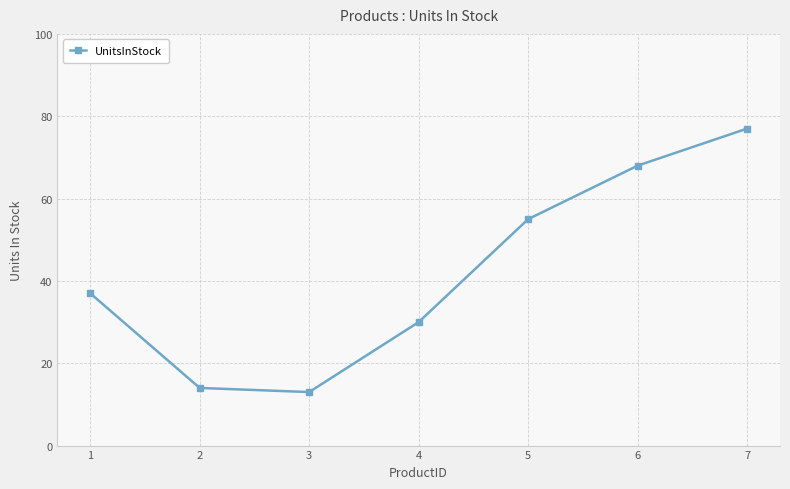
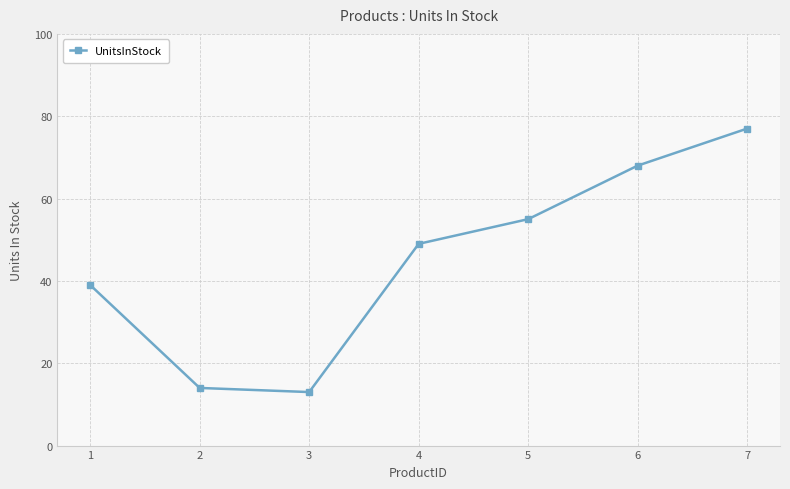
1: 37 -> 39
4: 30 -> 49
